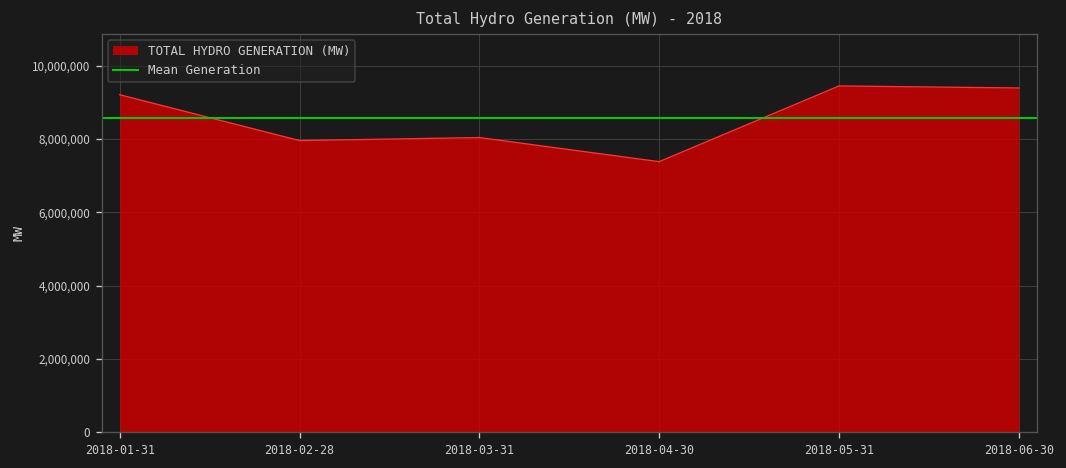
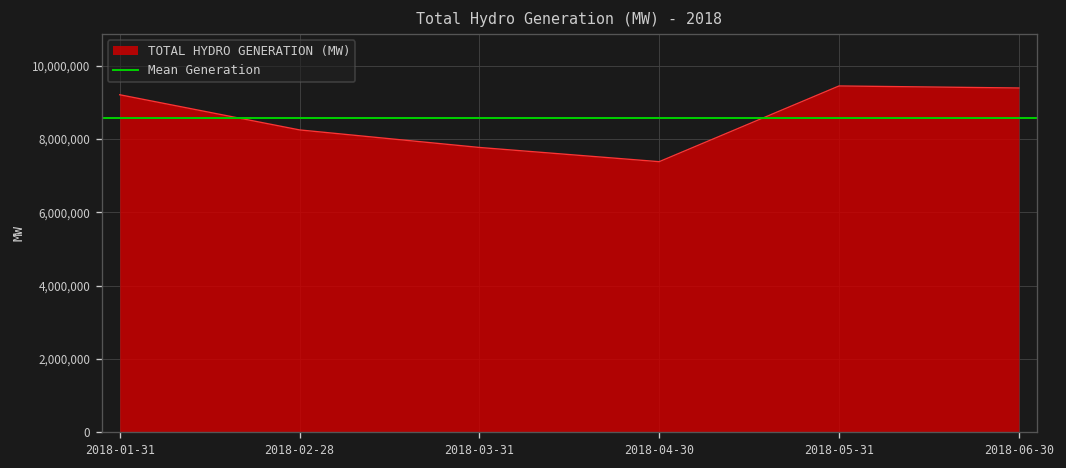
2018-02-28: 8,000,000 -> 8,300,000
2018-03-31: 8,000,000 -> 7,800,000
